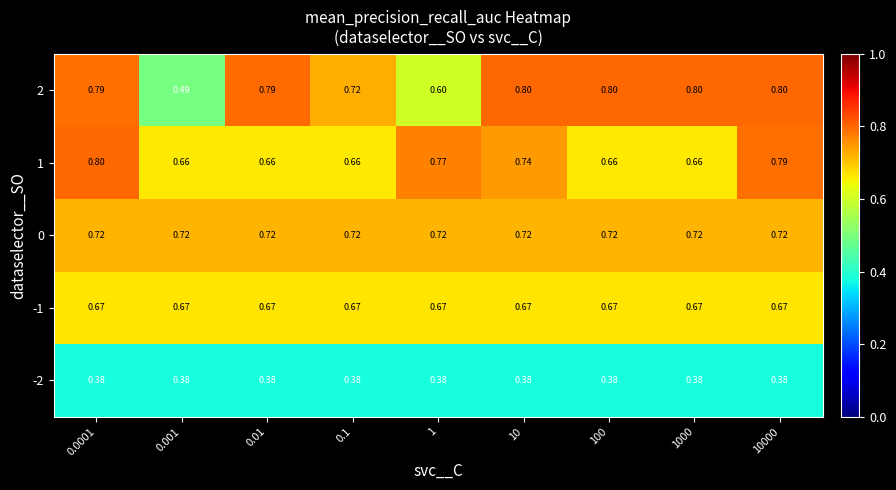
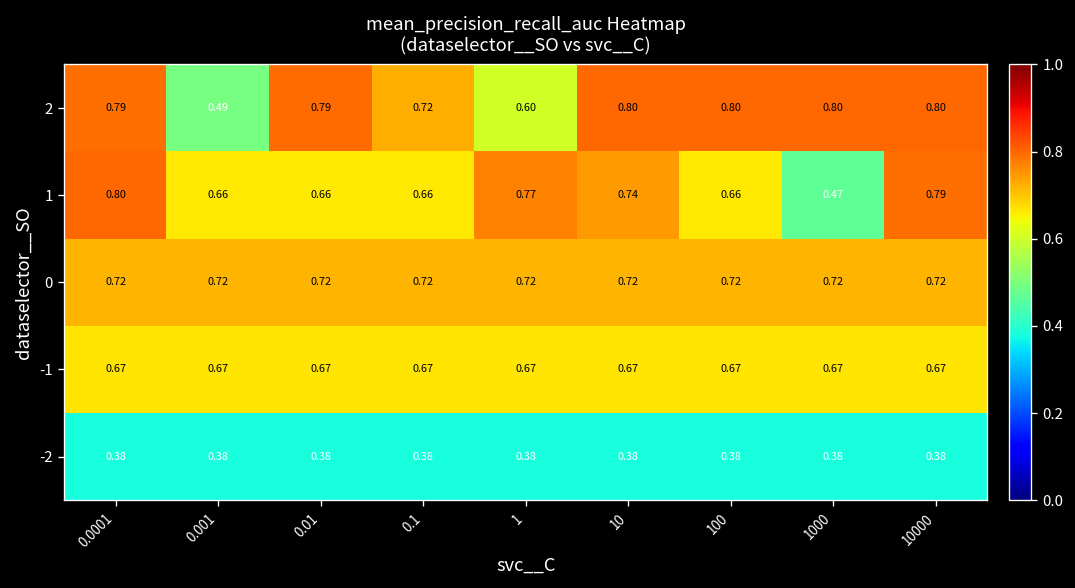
1, 1000: 0.66 -> 0.47
